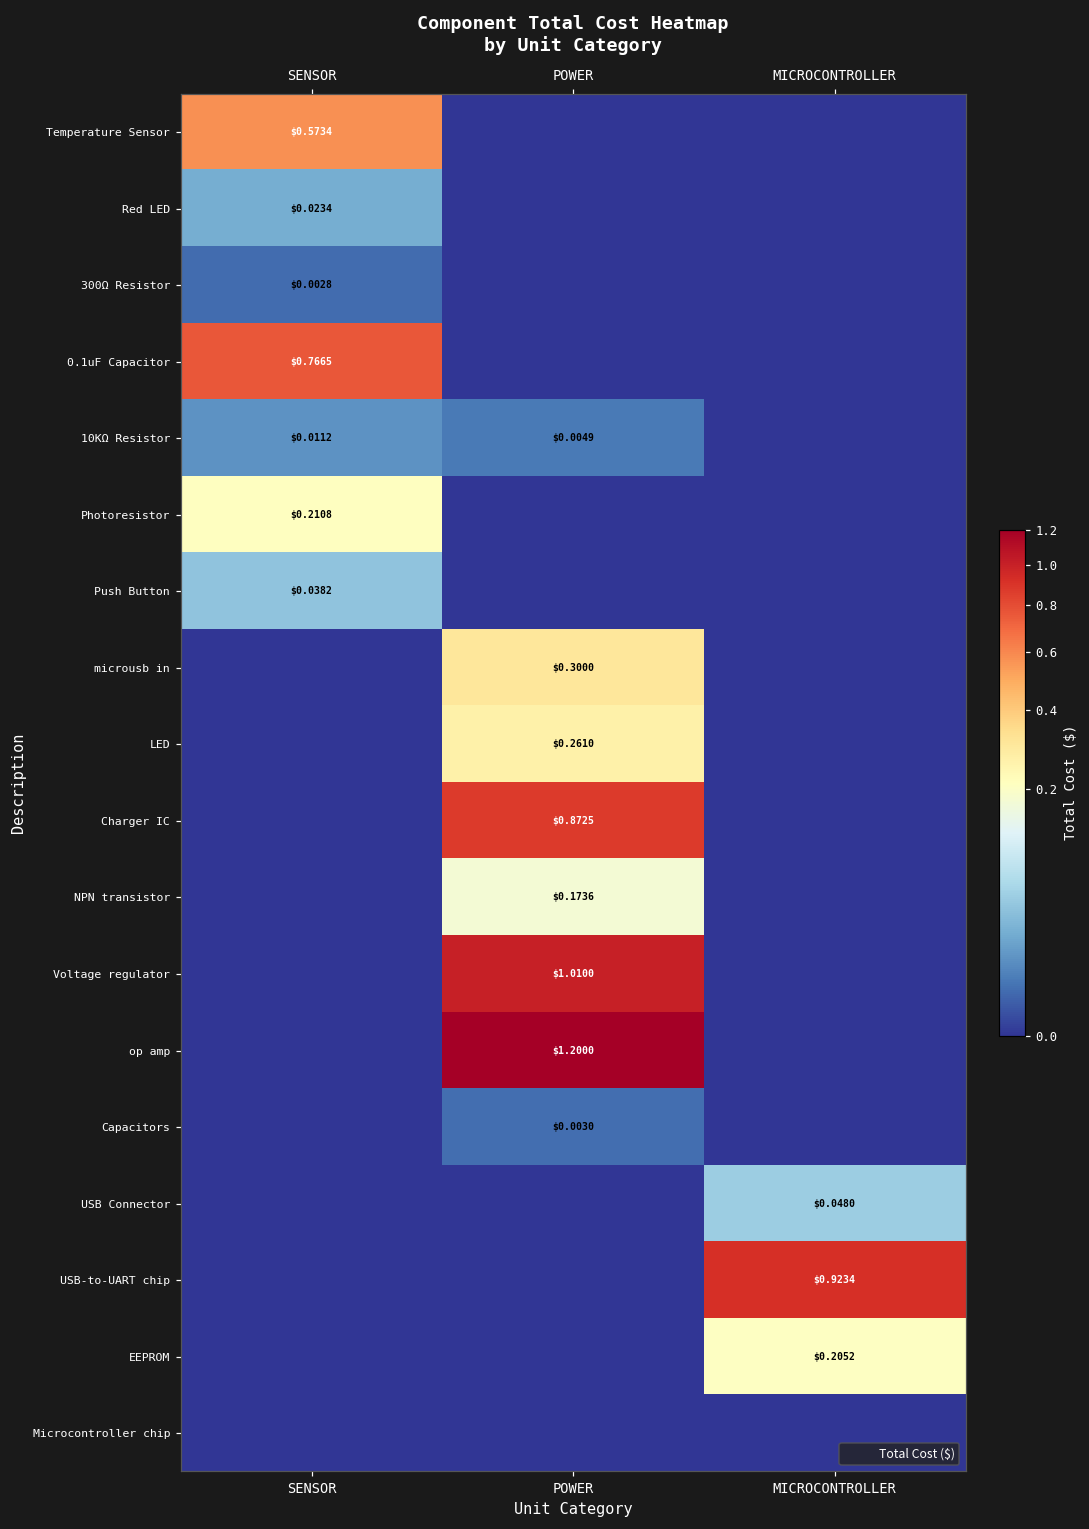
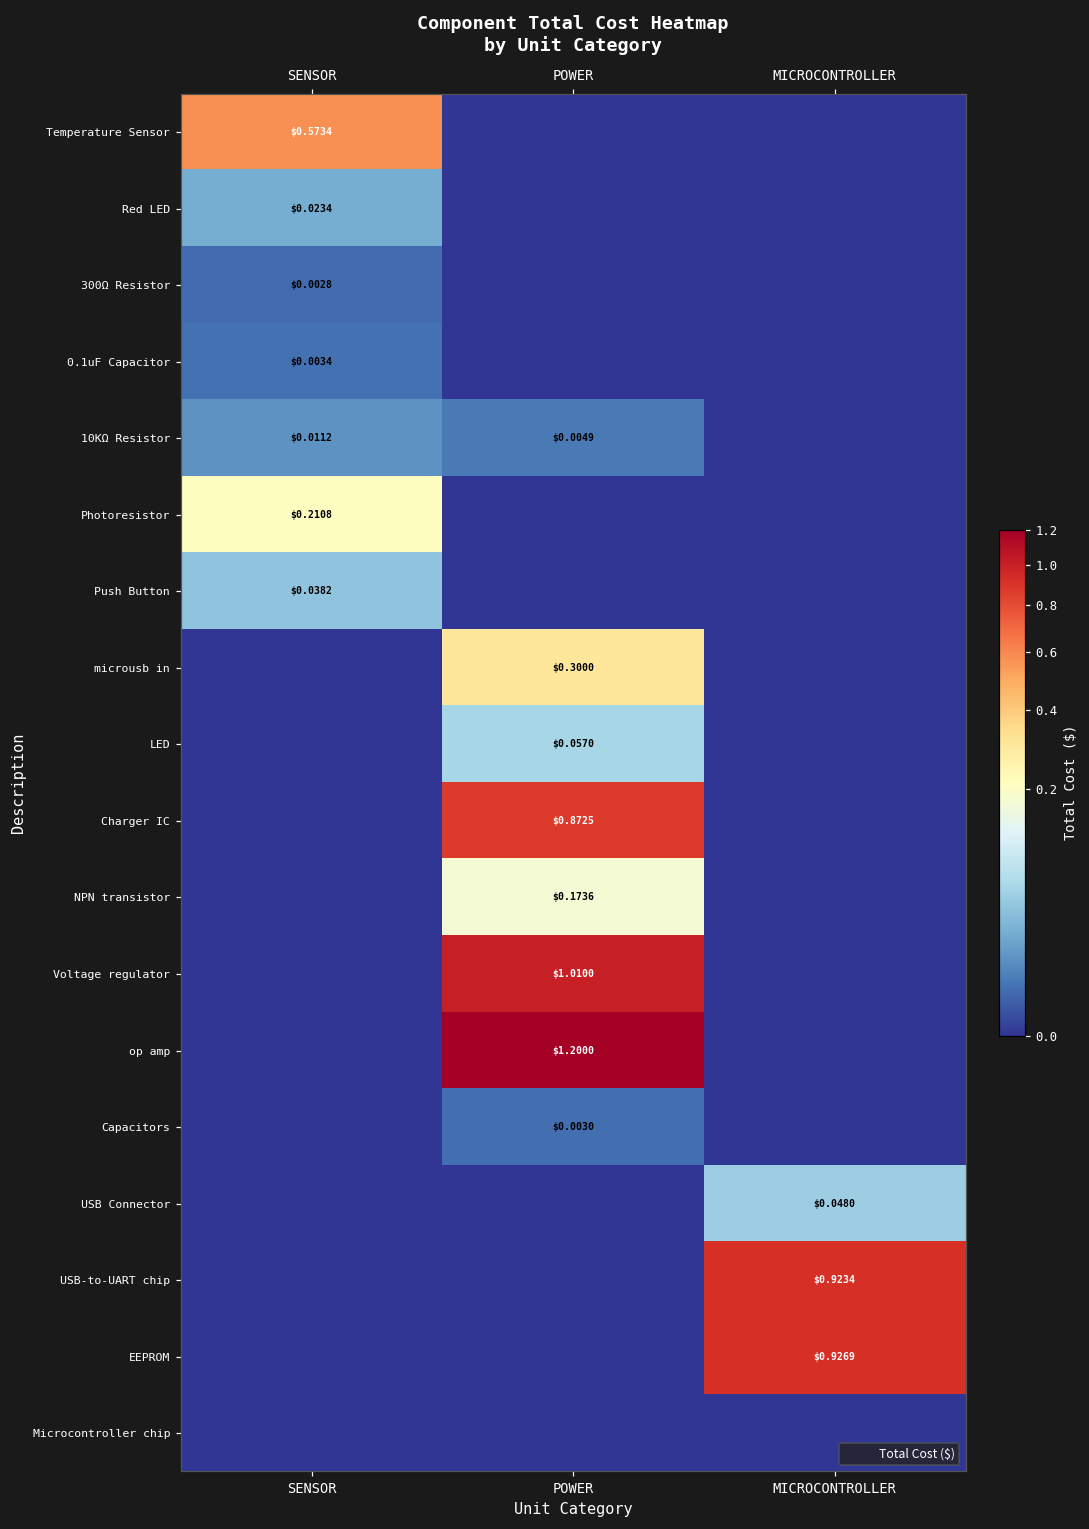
0.1uF Capacitor, SENSOR: $0.7665 -> $0.0034
LED, POWER: $0.2610 -> $0.0570
EEPROM, MICROCONTROLLER: $0.2052 -> $0.9269
